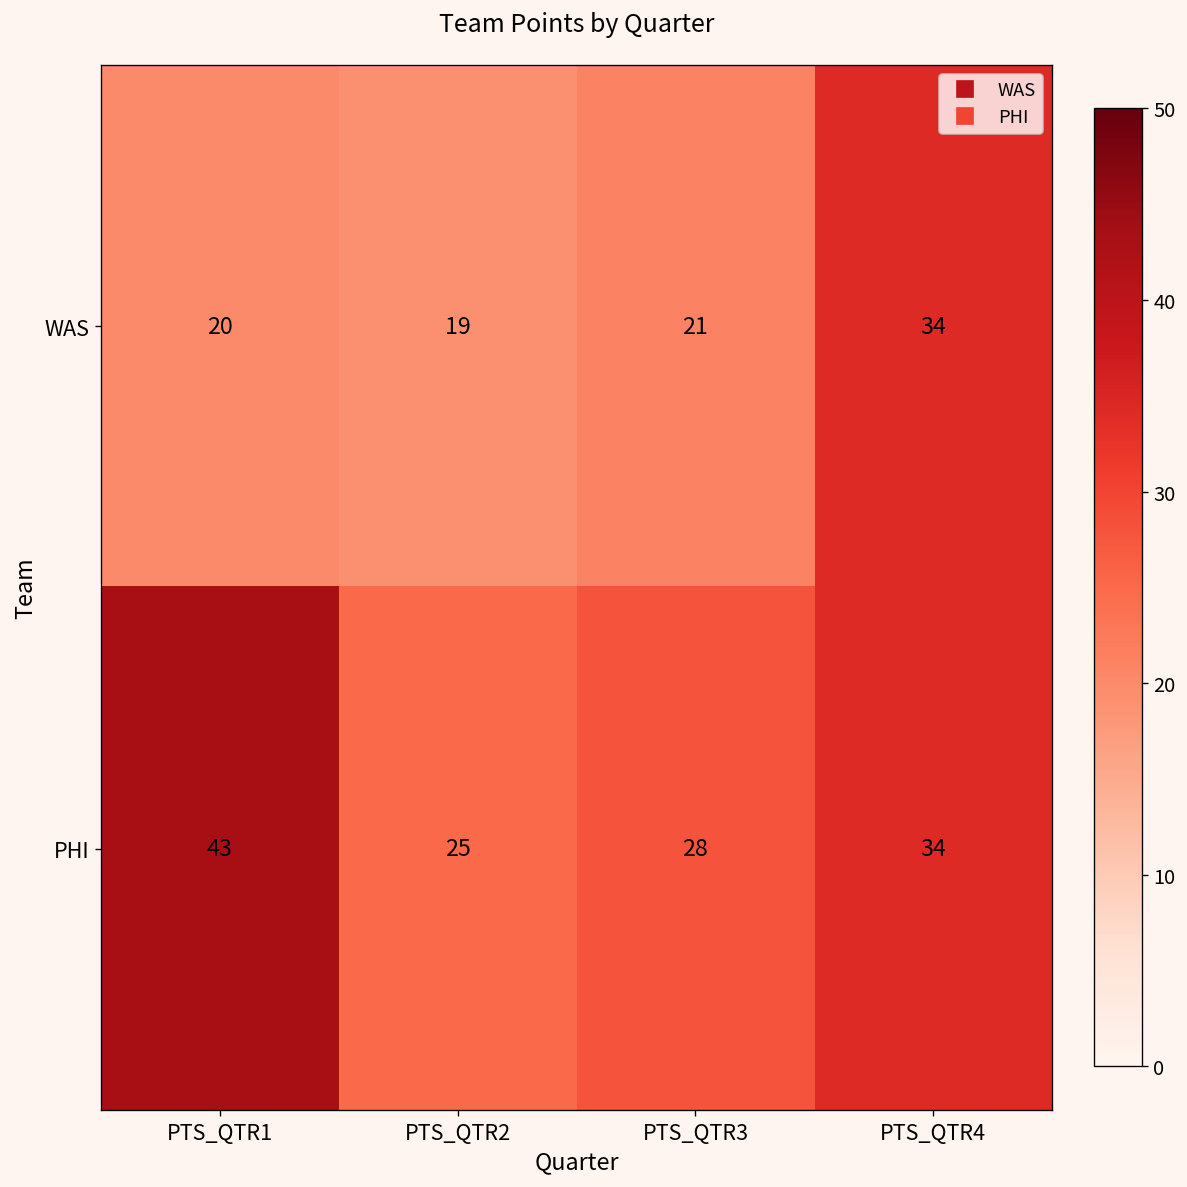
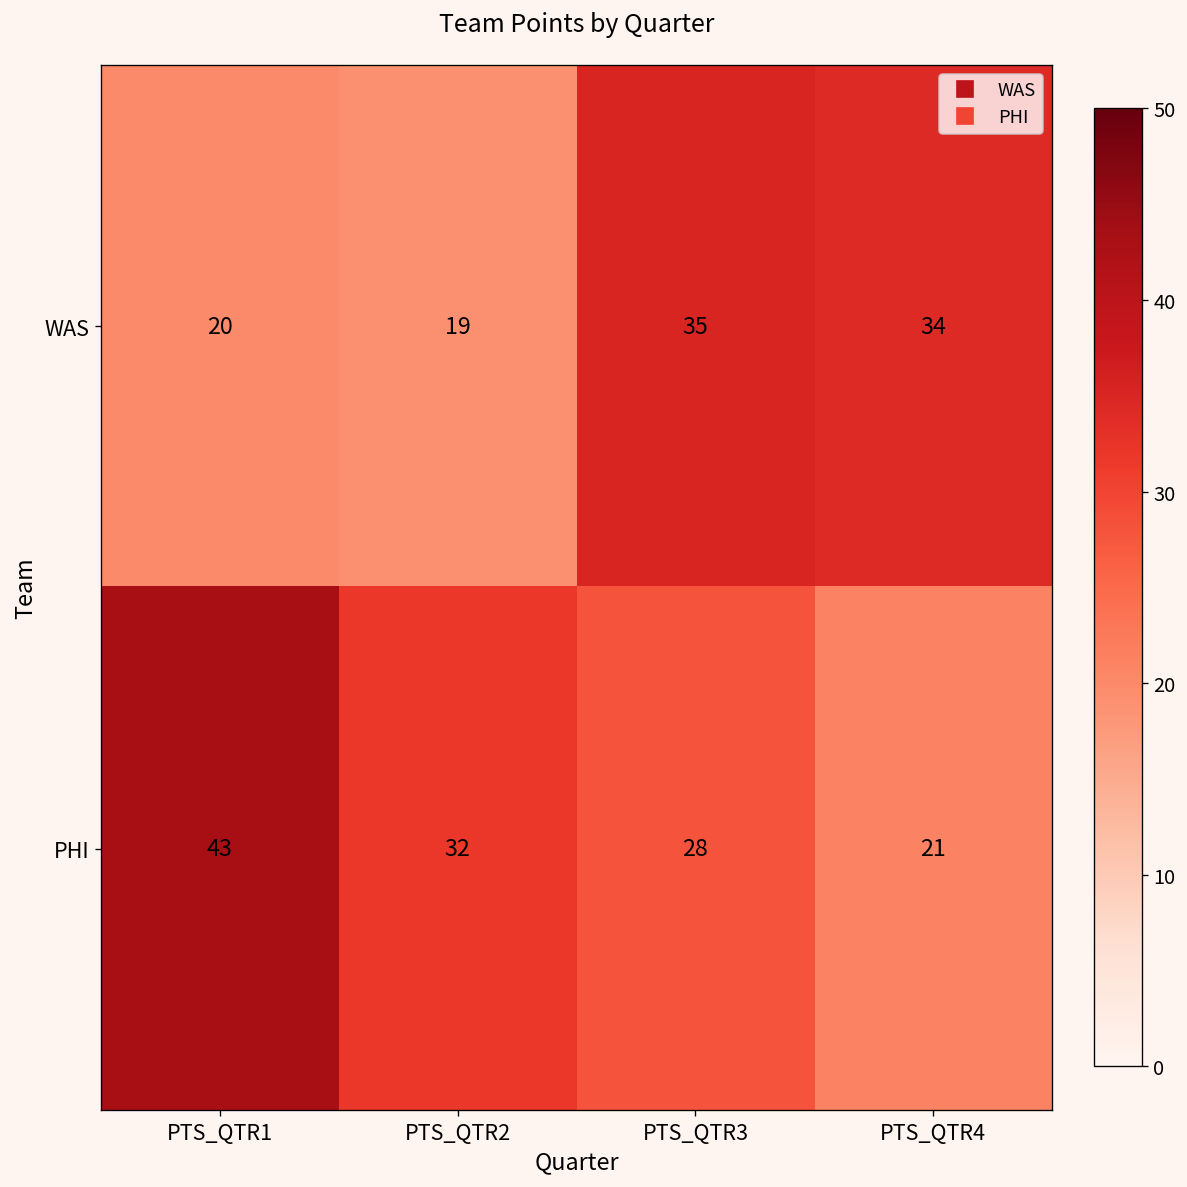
WAS, PTS_QTR3: 21 -> 35
PHI, PTS_QTR2: 25 -> 32
PHI, PTS_QTR4: 34 -> 21
